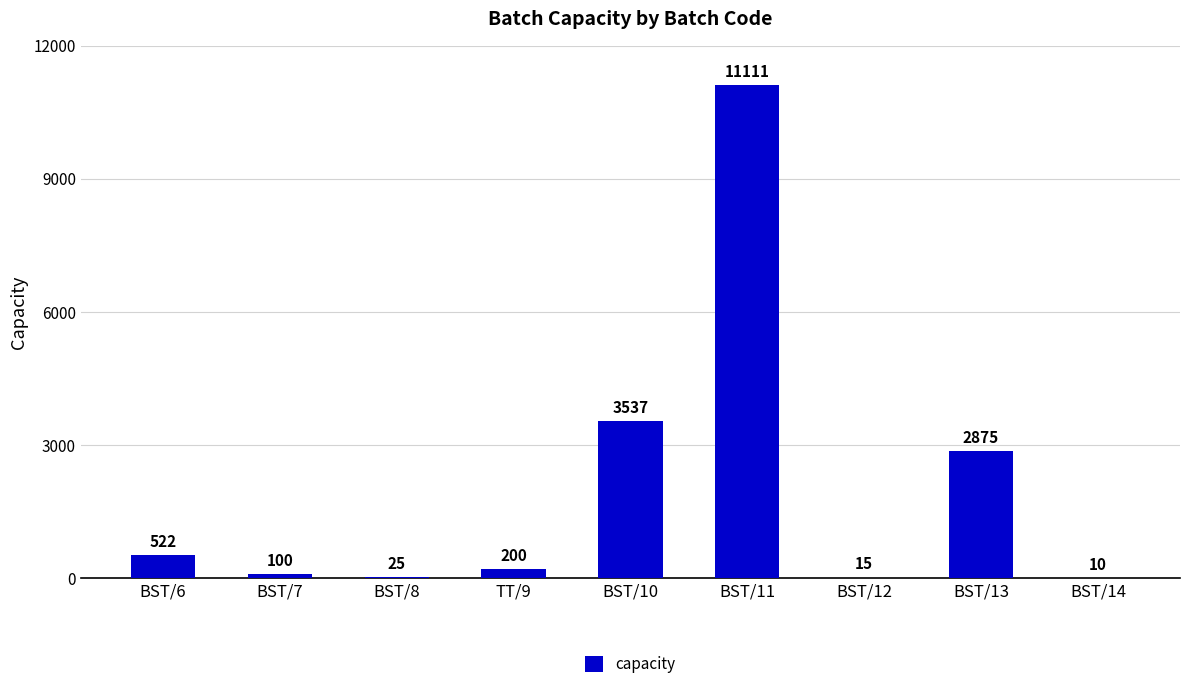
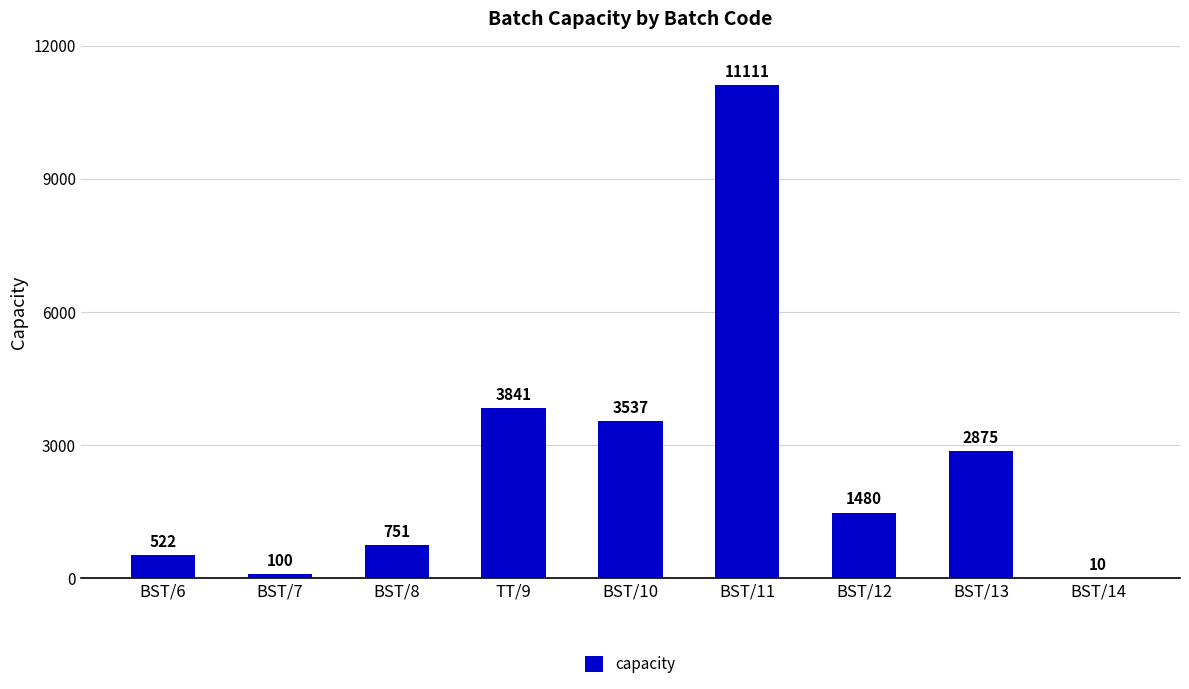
BST/8: 25 -> 751
TT/9: 200 -> 3841
BST/12: 15 -> 1480
